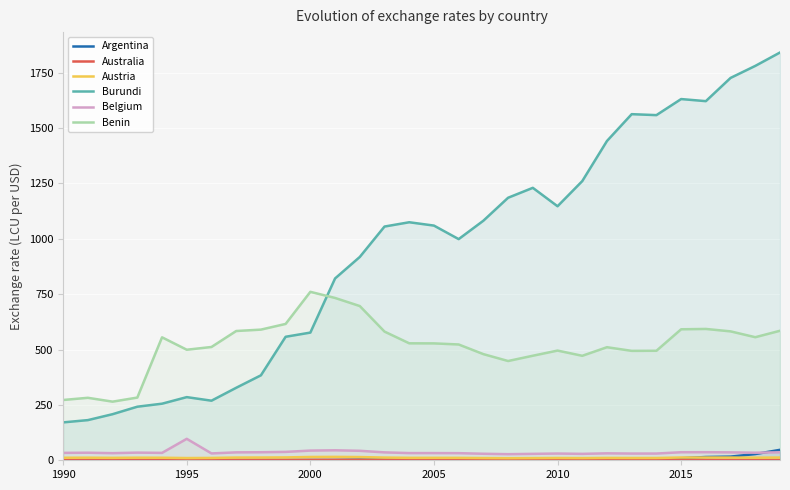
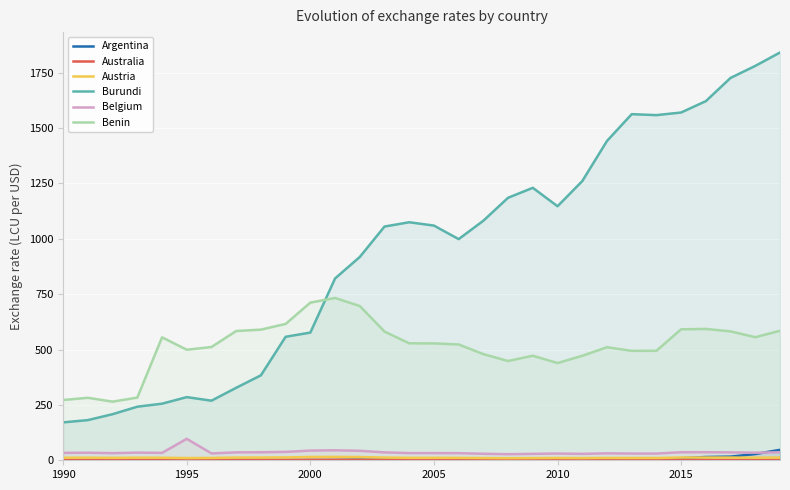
Benin, 2000: 760 -> 710
Benin, 2010: 500 -> 440
Burundi, 2015: 1630 -> 1570
